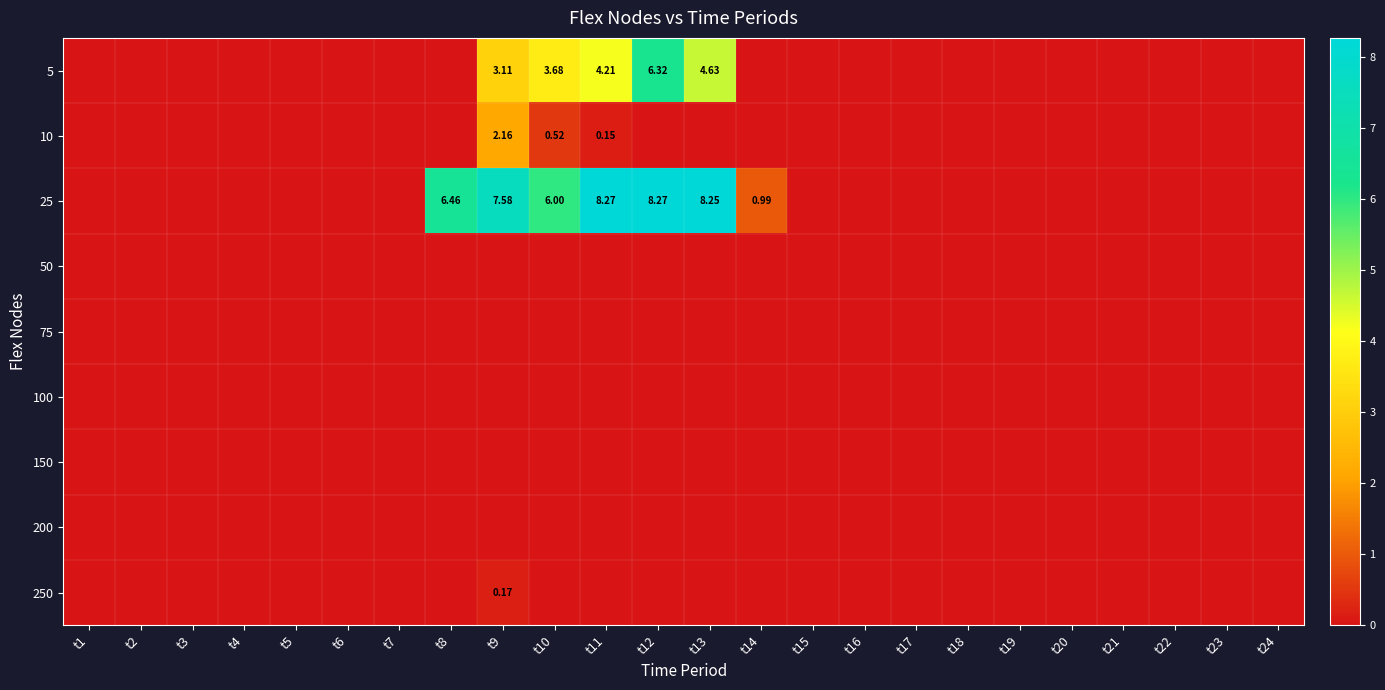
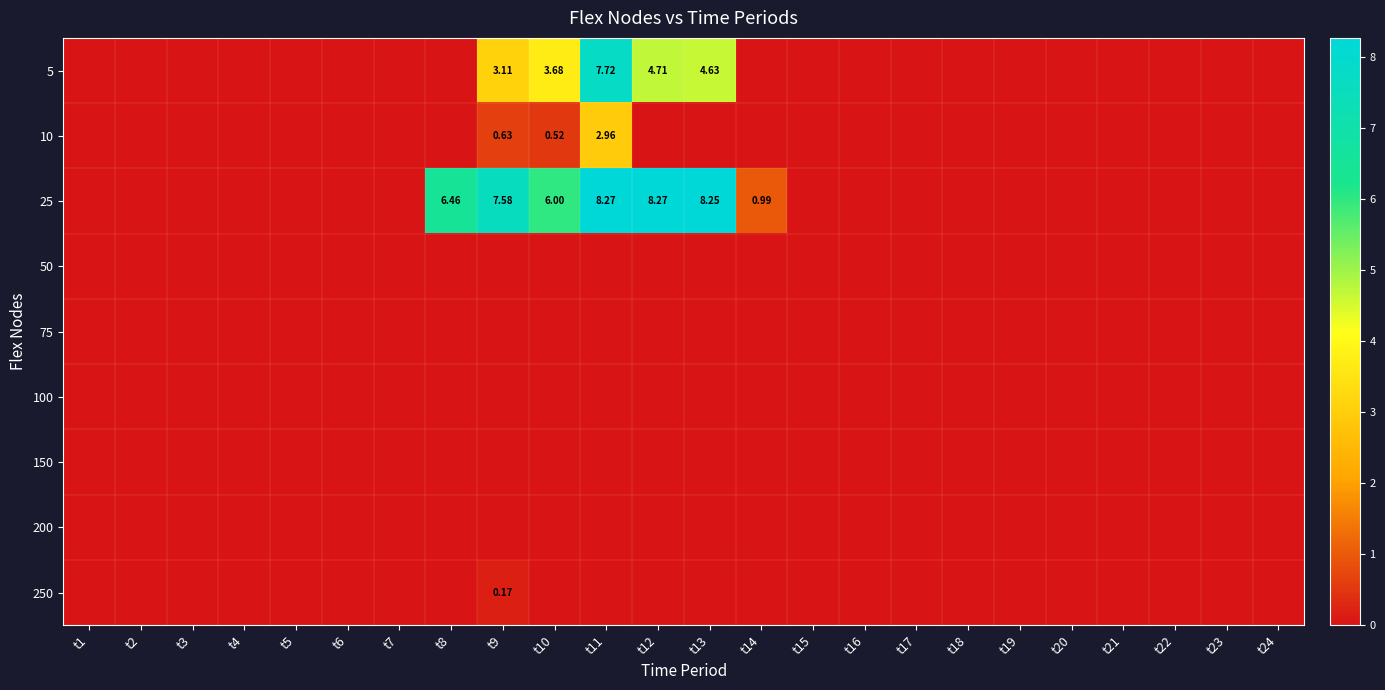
5, t11: 4.21 -> 7.72
5, t12: 6.32 -> 4.71
10, t9: 2.16 -> 0.63
10, t11: 0.15 -> 2.96
